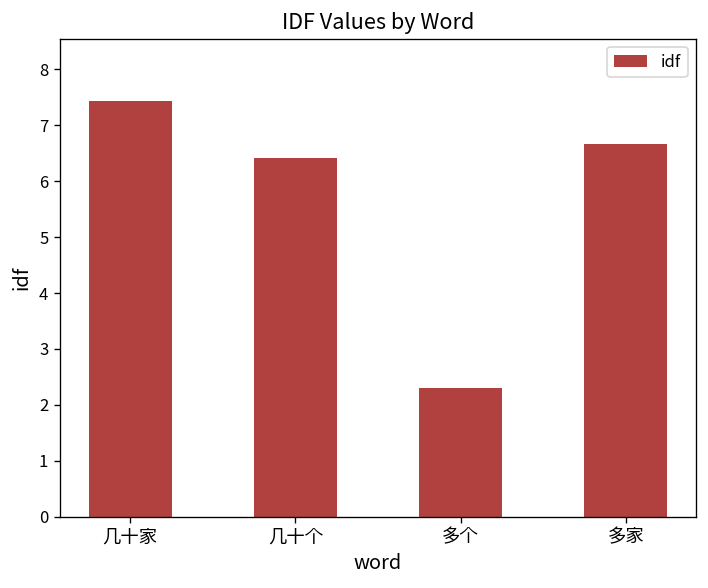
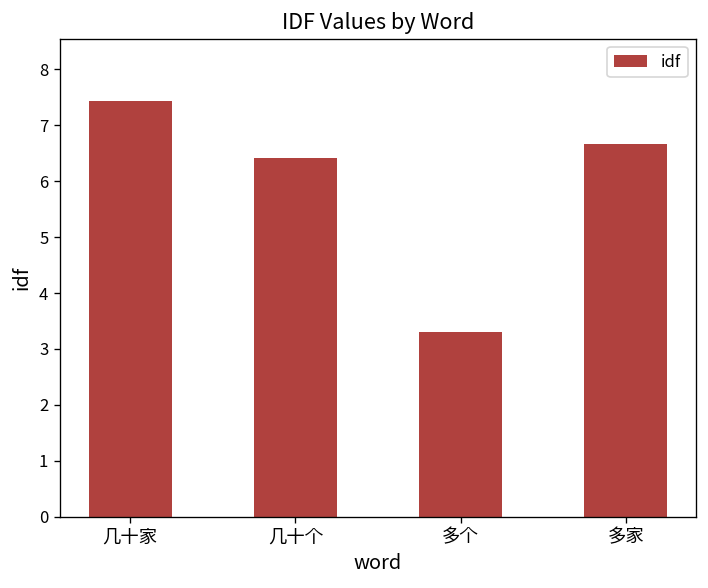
多个: 2.3 -> 3.3
